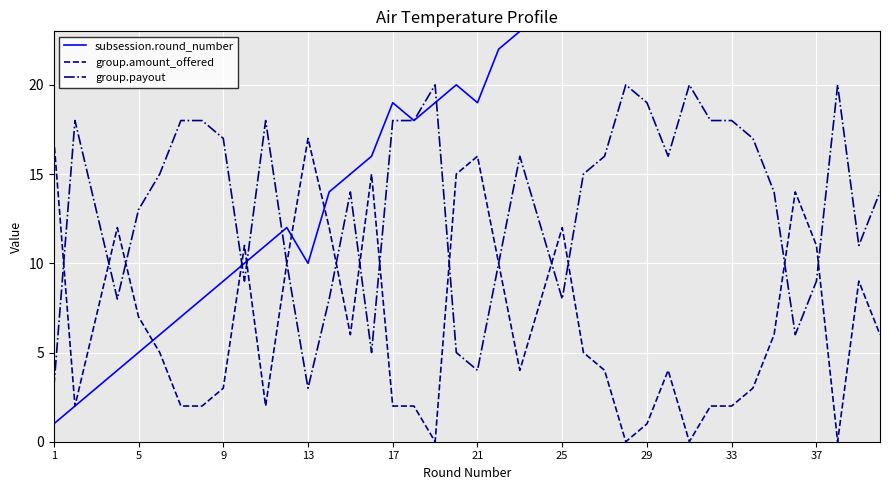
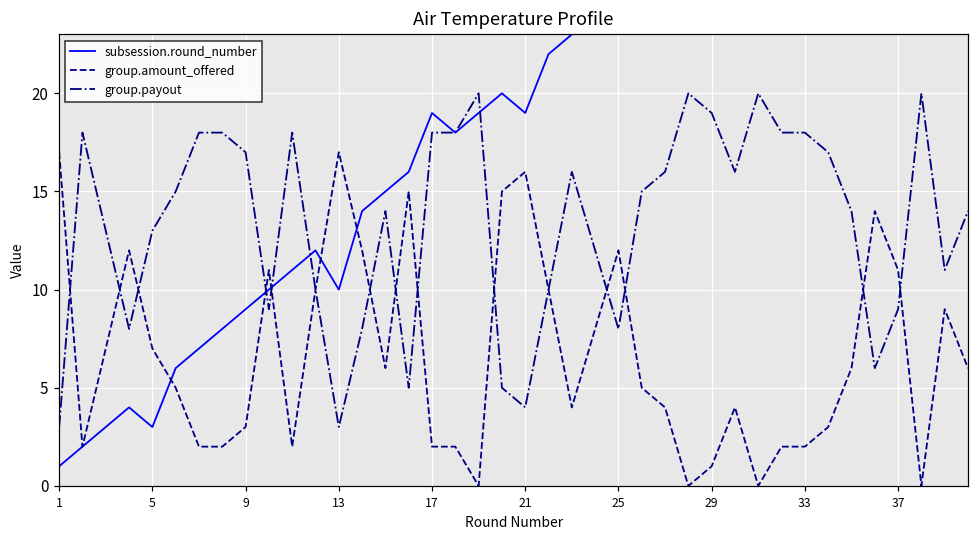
subsession.round_number, 5: 5 -> 3
